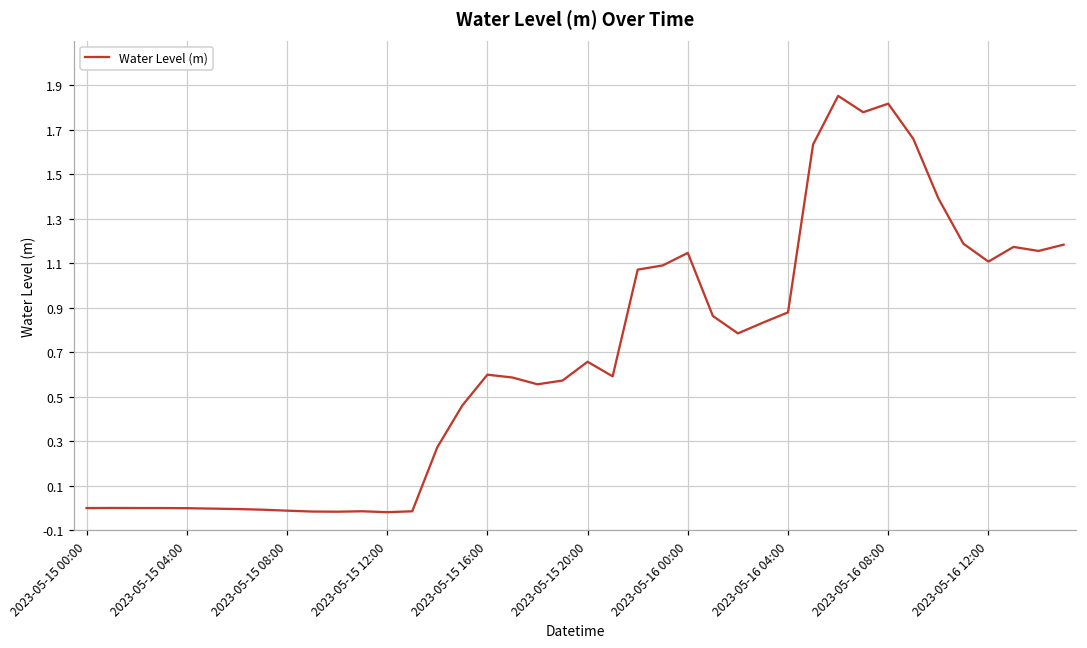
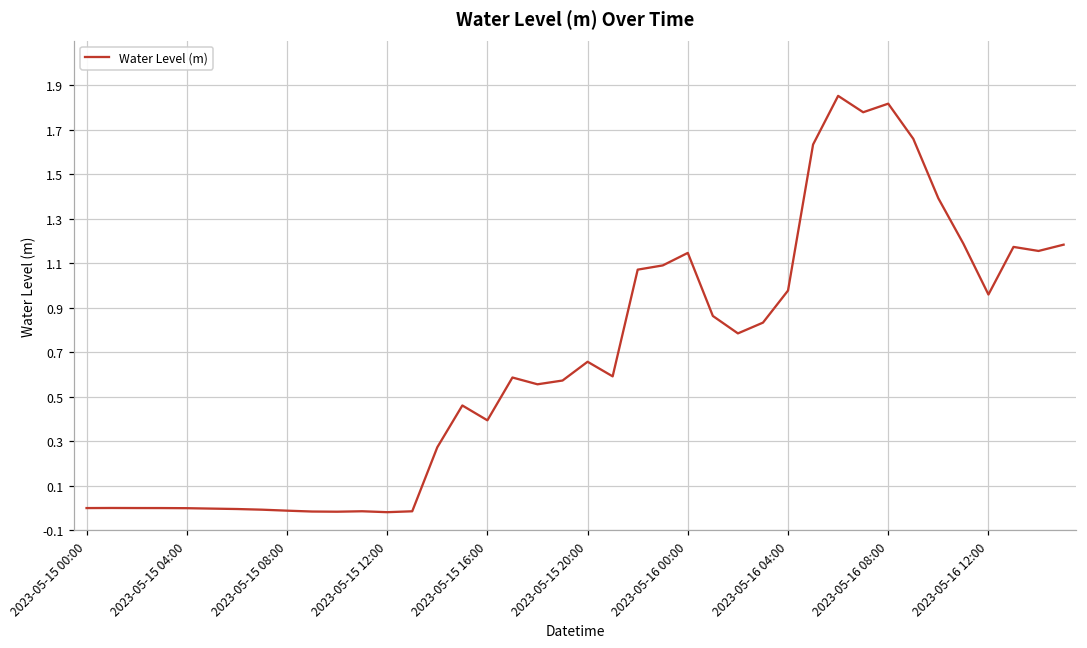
2023-05-15 16:00: 0.60 -> 0.39
2023-05-16 04:00: 0.88 -> 0.98
2023-05-16 12:00: 1.11 -> 0.96
